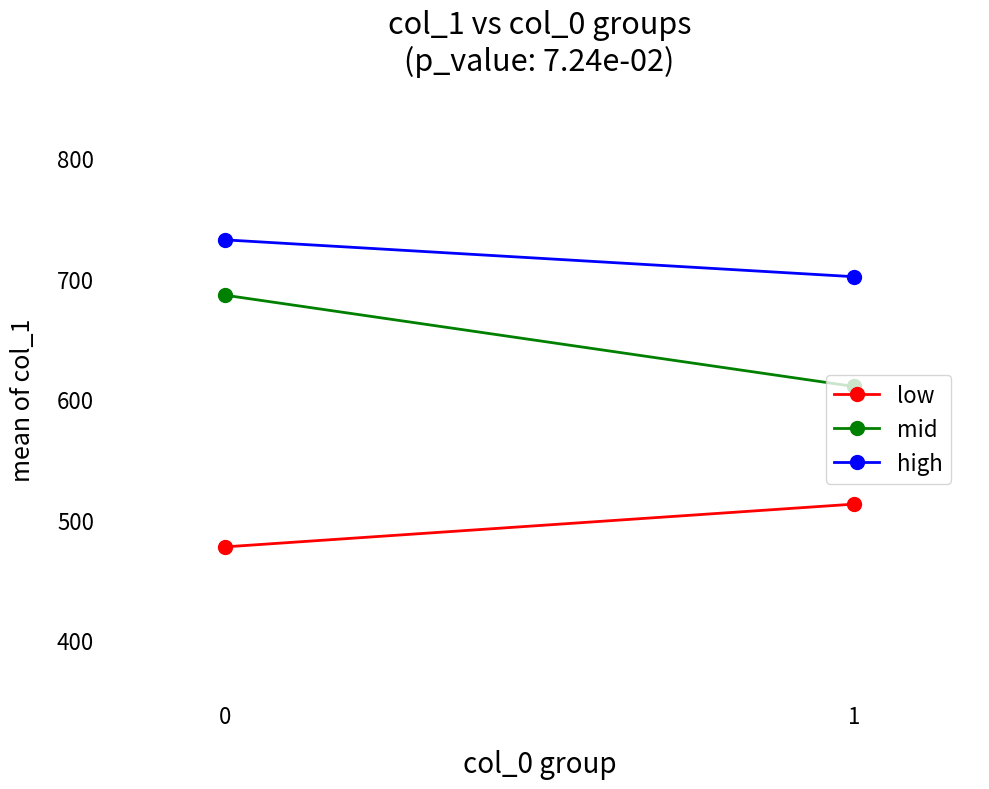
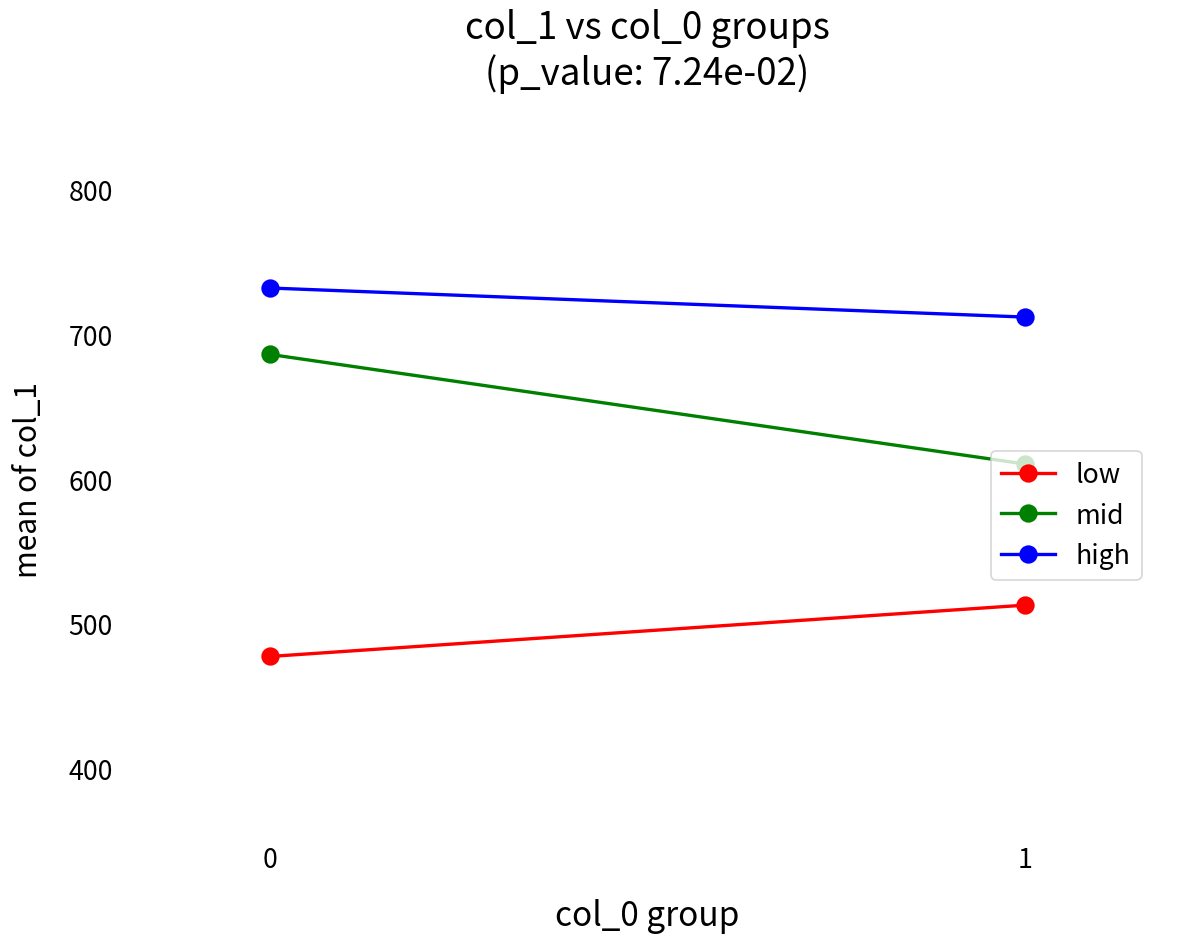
high, 1: 702 -> 712
